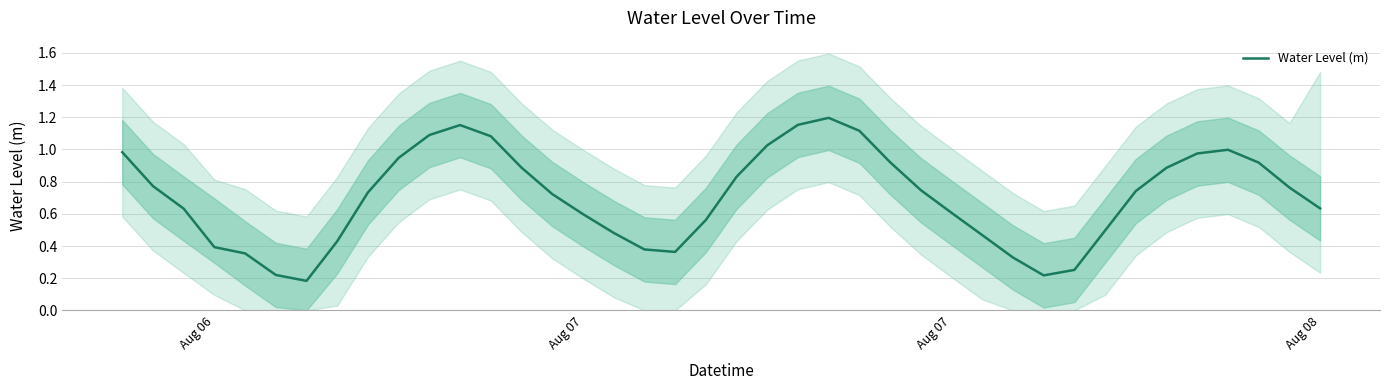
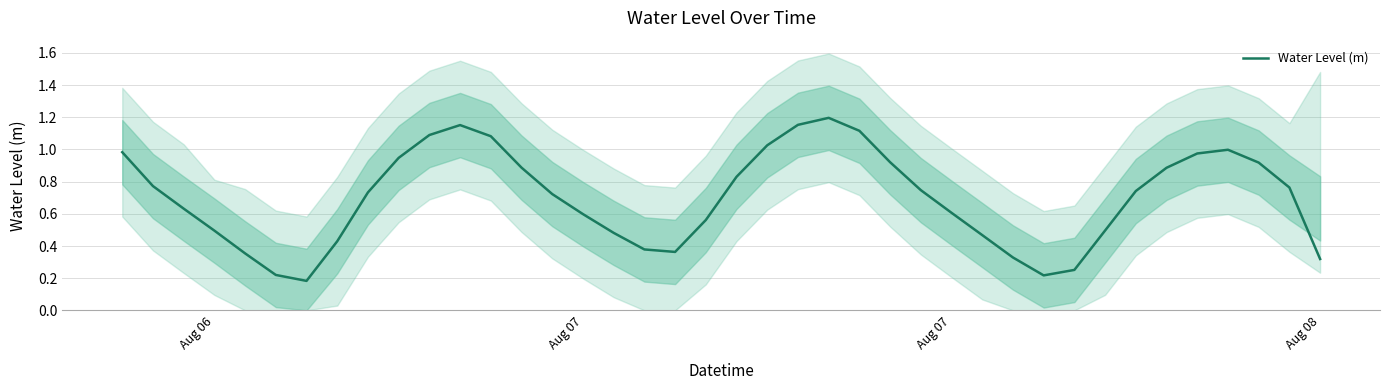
Water Level (m), Aug 06: 0.39 -> 0.50
Water Level (m), Aug 08: 0.63 -> 0.32
